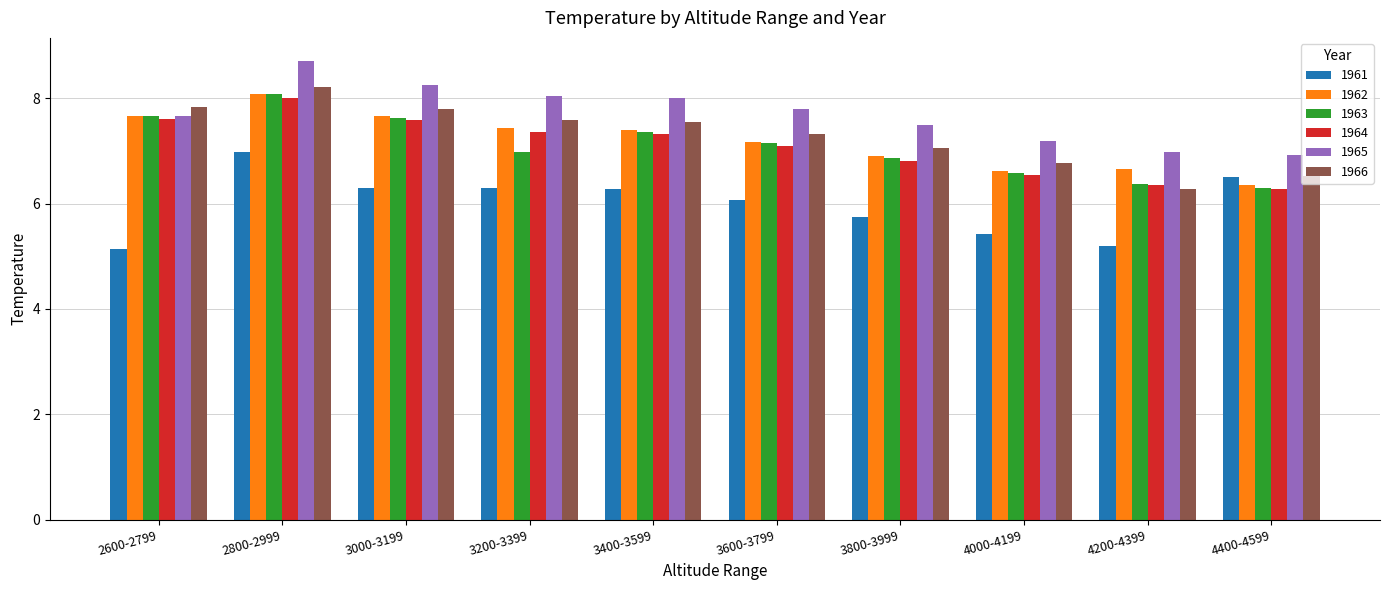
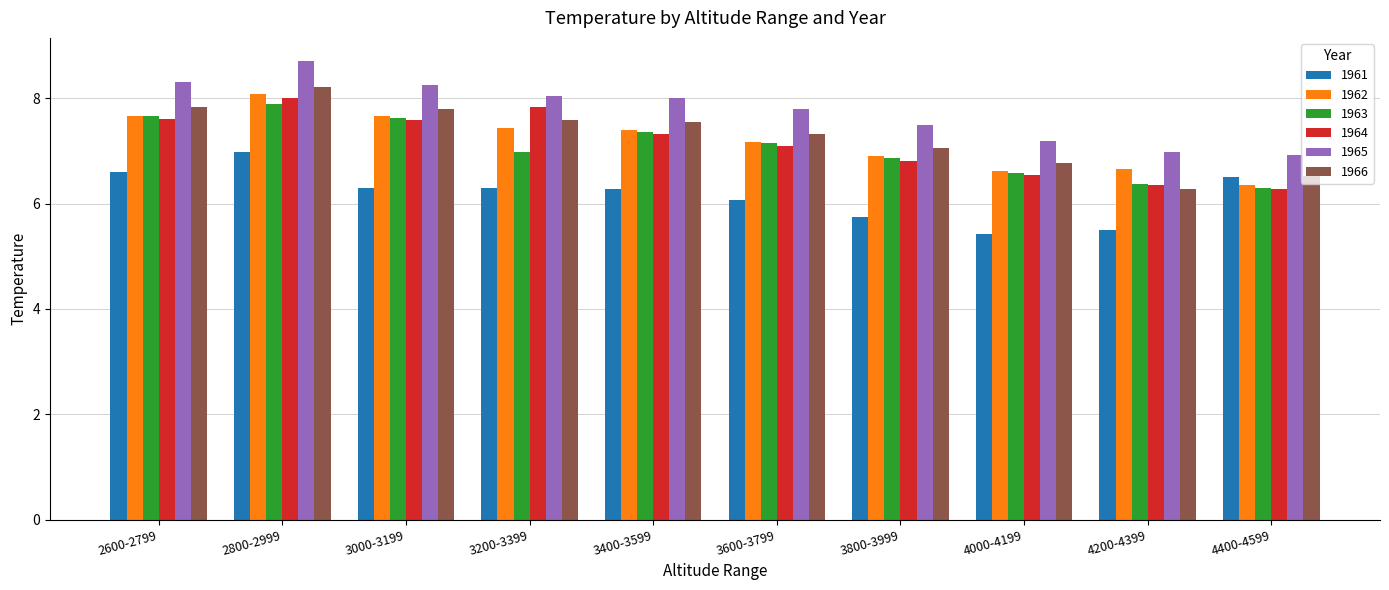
1961, 2600-2799: 5.1 -> 6.6
1965, 2600-2799: 7.7 -> 8.3
1963, 2800-2999: 8.1 -> 7.9
1964, 3200-3399: 7.4 -> 7.8
1961, 4200-4399: 5.2 -> 5.5
